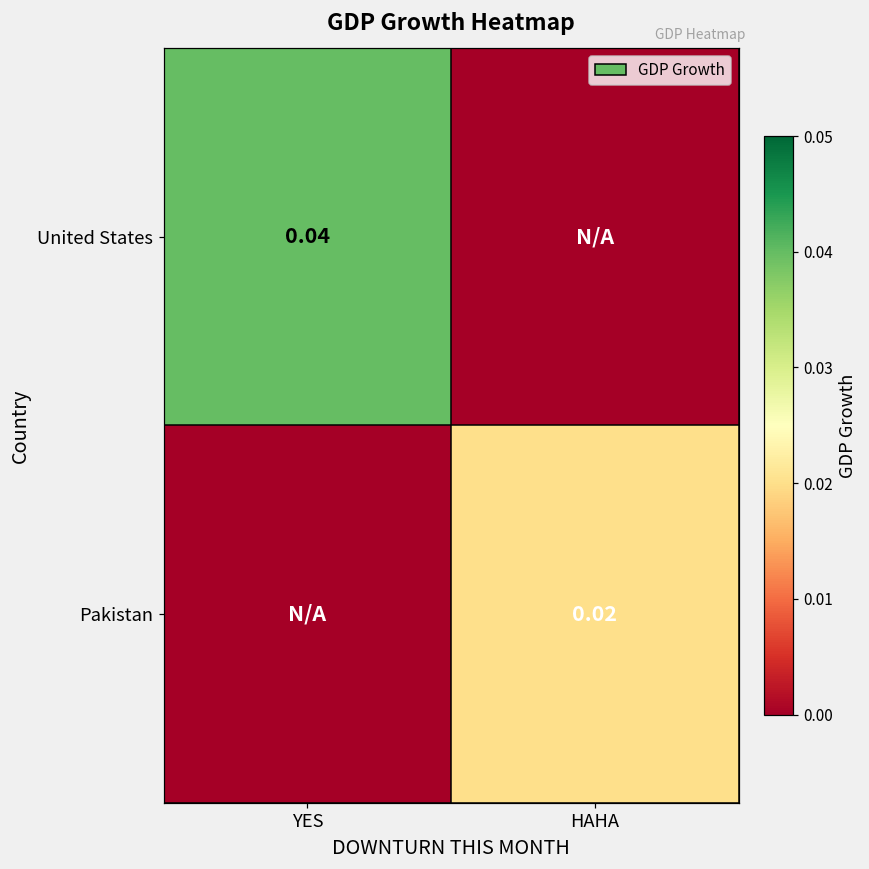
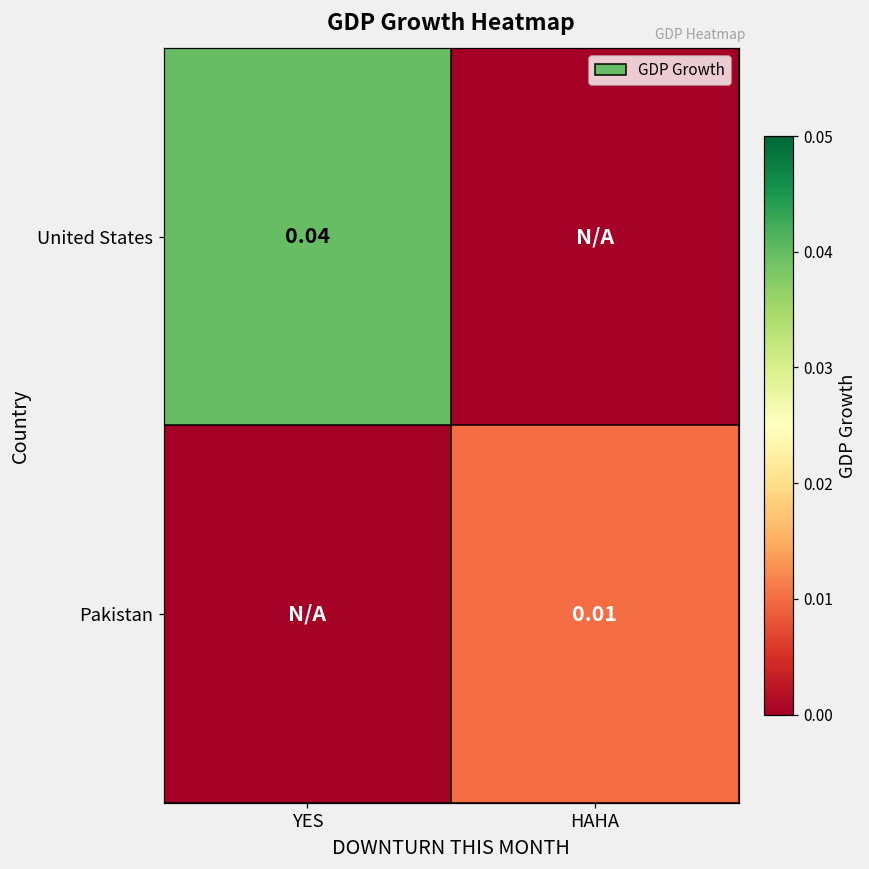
Pakistan, HAHA: 0.02 -> 0.01
